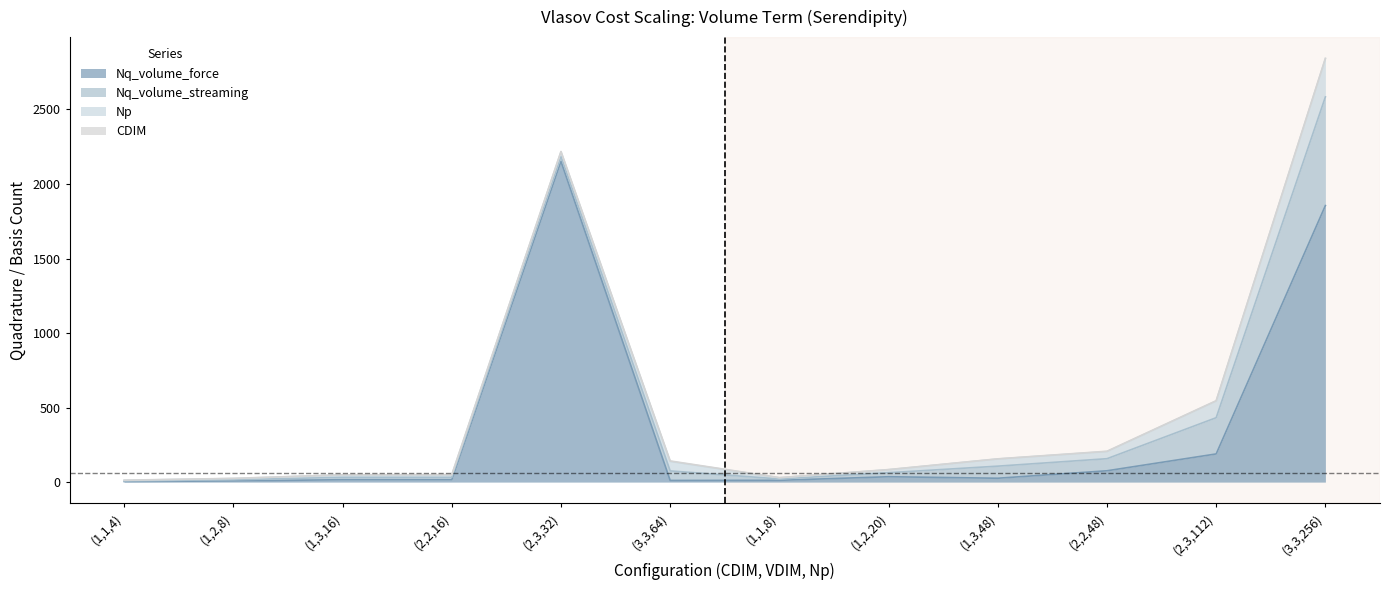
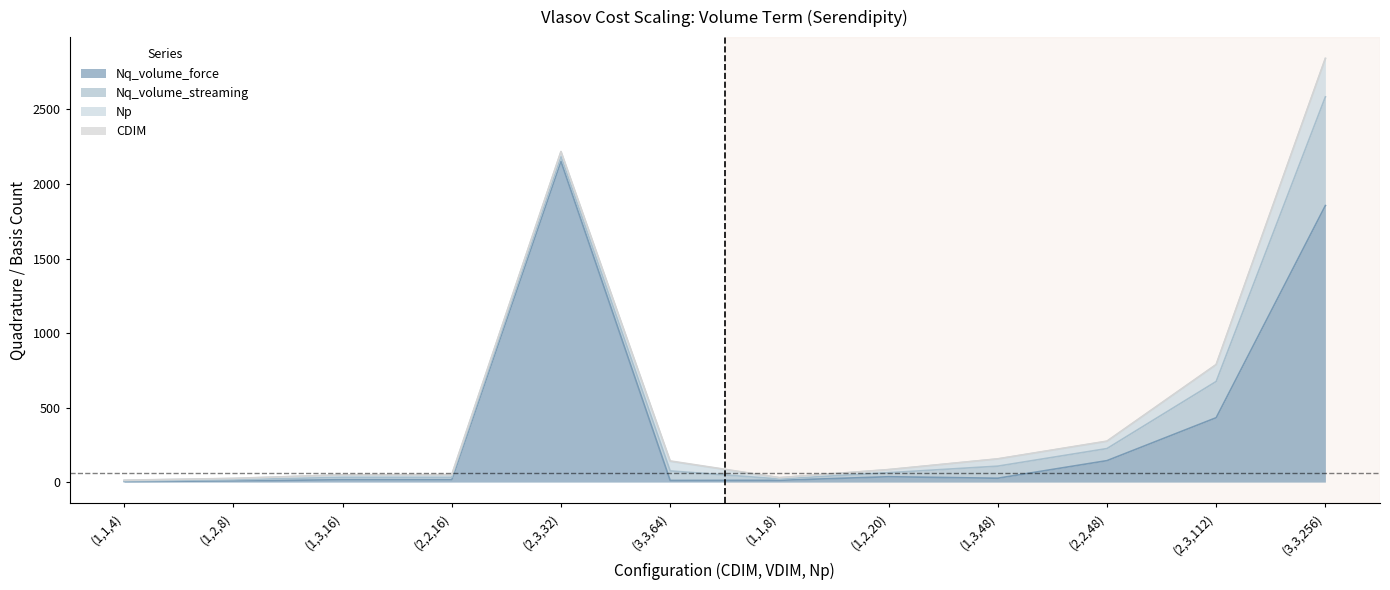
Nq_volume_force, (2,2,48): 80 -> 140
Nq_volume_force, (2,3,112): 190 -> 430
